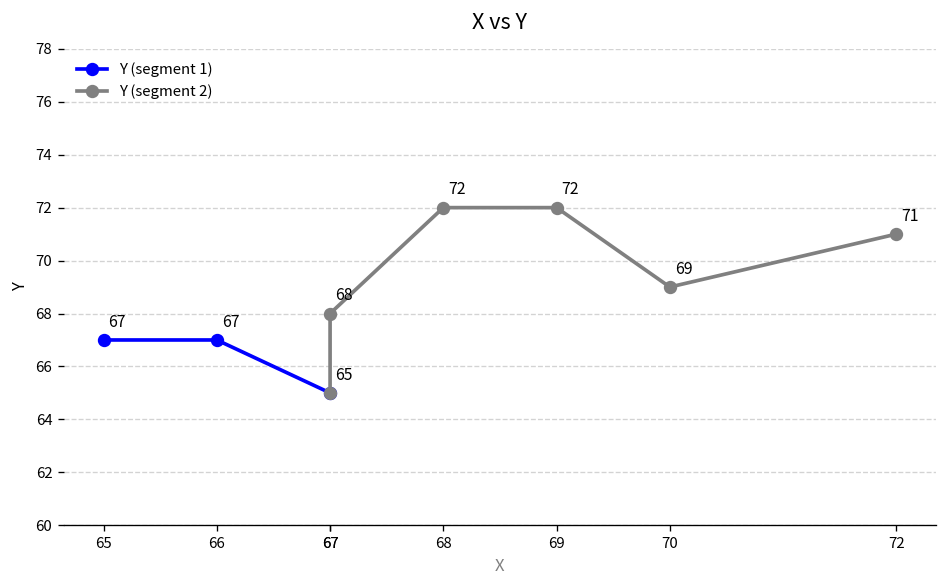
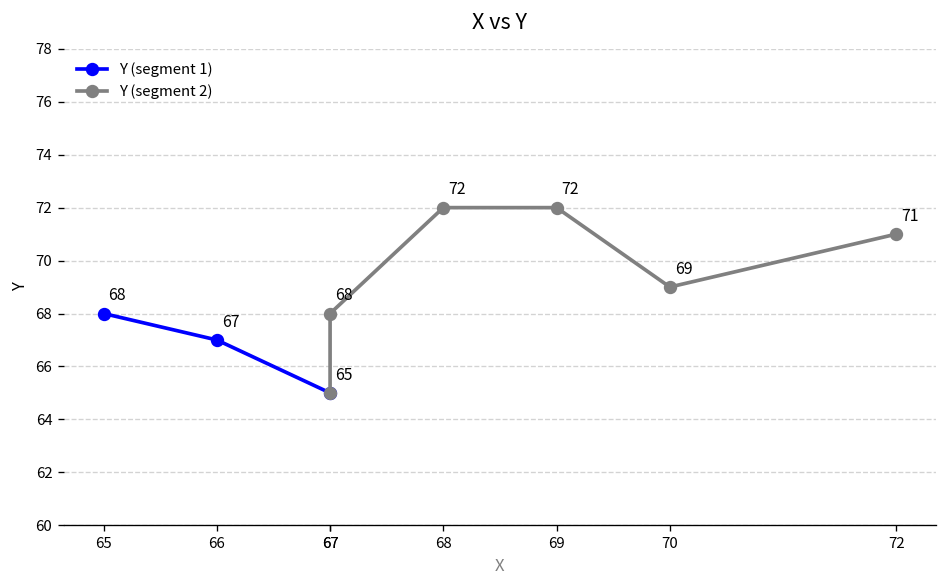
Y (segment 1), 65: 67 -> 68
